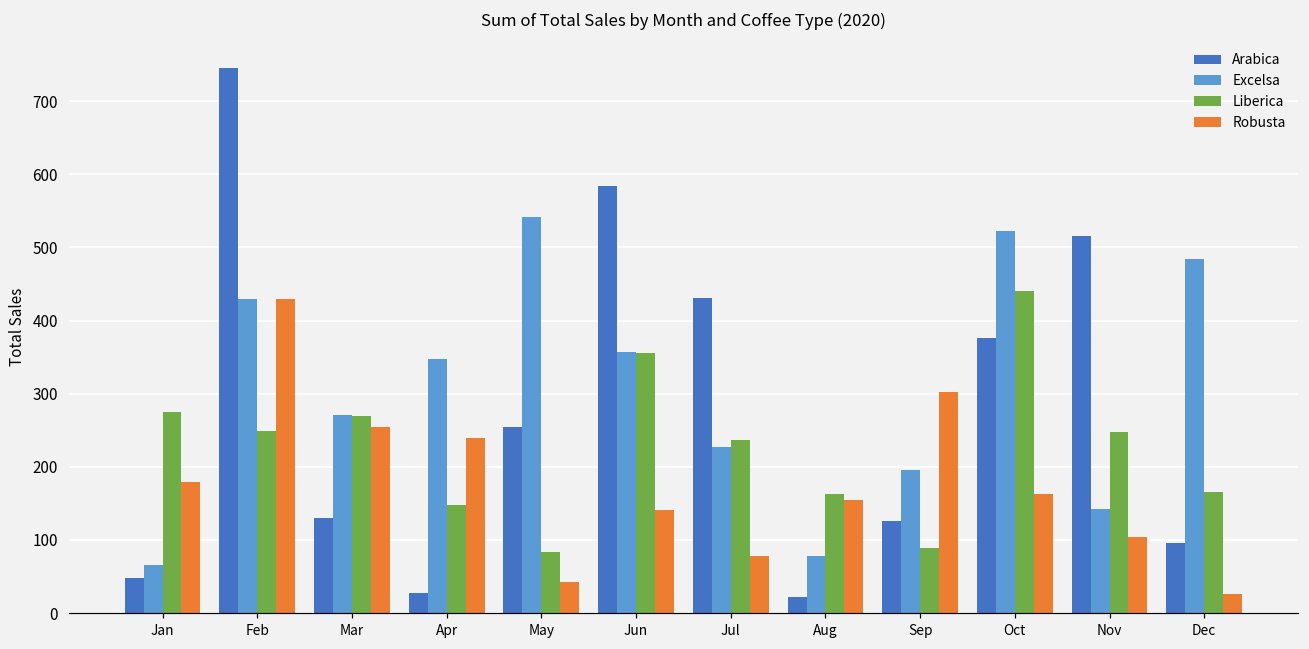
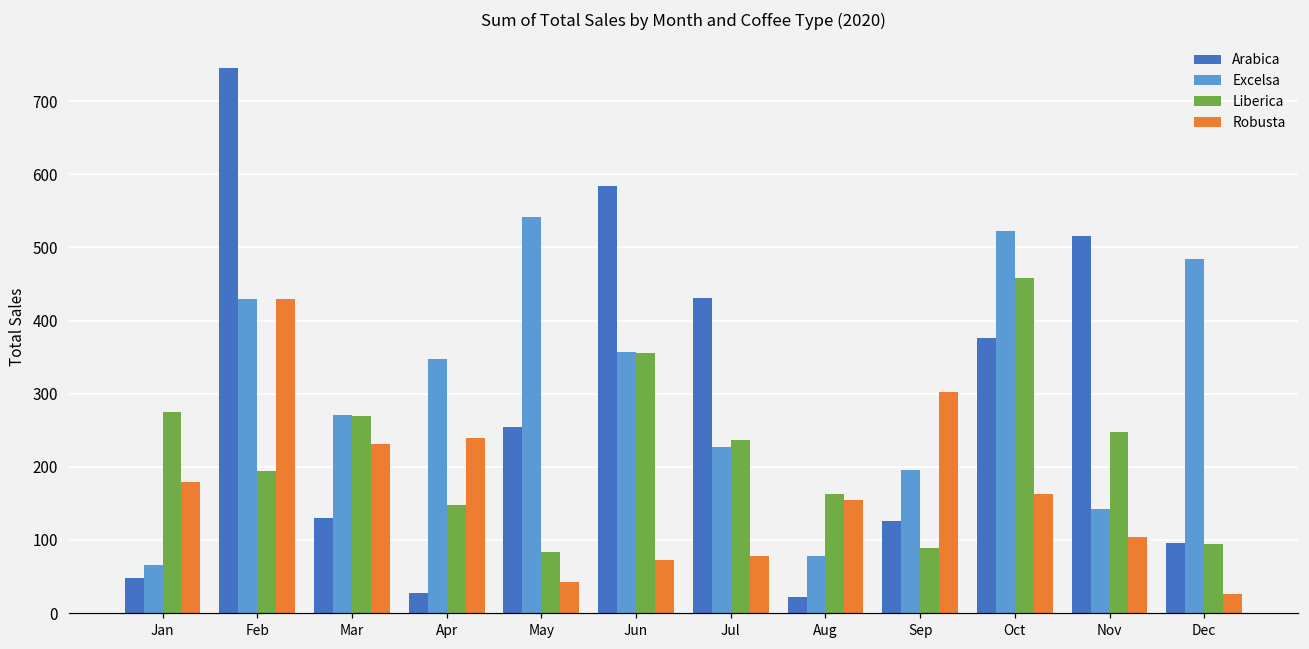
Liberica, Feb: 250 -> 190
Robusta, Mar: 250 -> 230
Robusta, Jun: 140 -> 70
Liberica, Oct: 440 -> 460
Liberica, Dec: 170 -> 90
